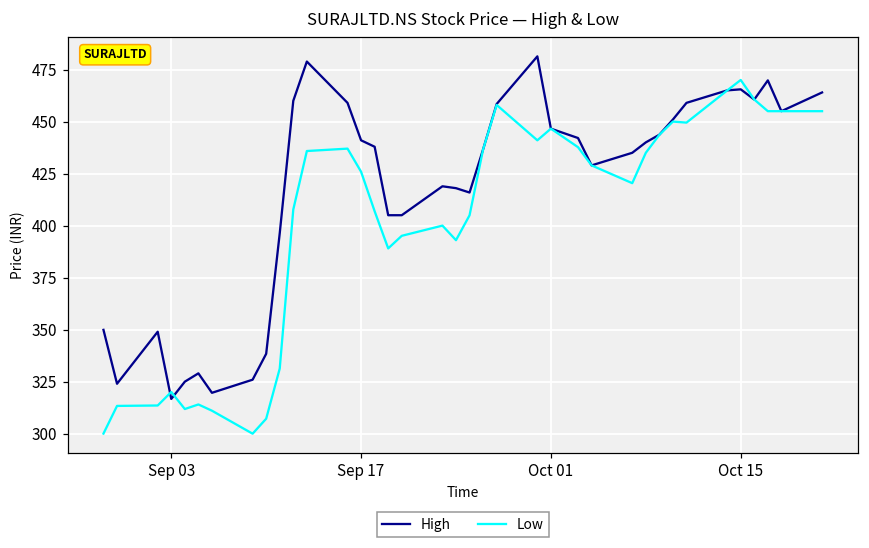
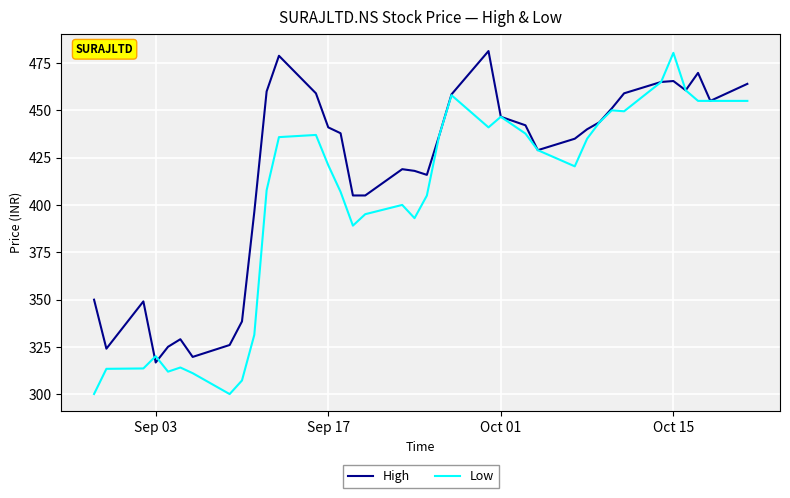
Low, Sep 17: 426 -> 421
Low, Oct 15: 470 -> 480
